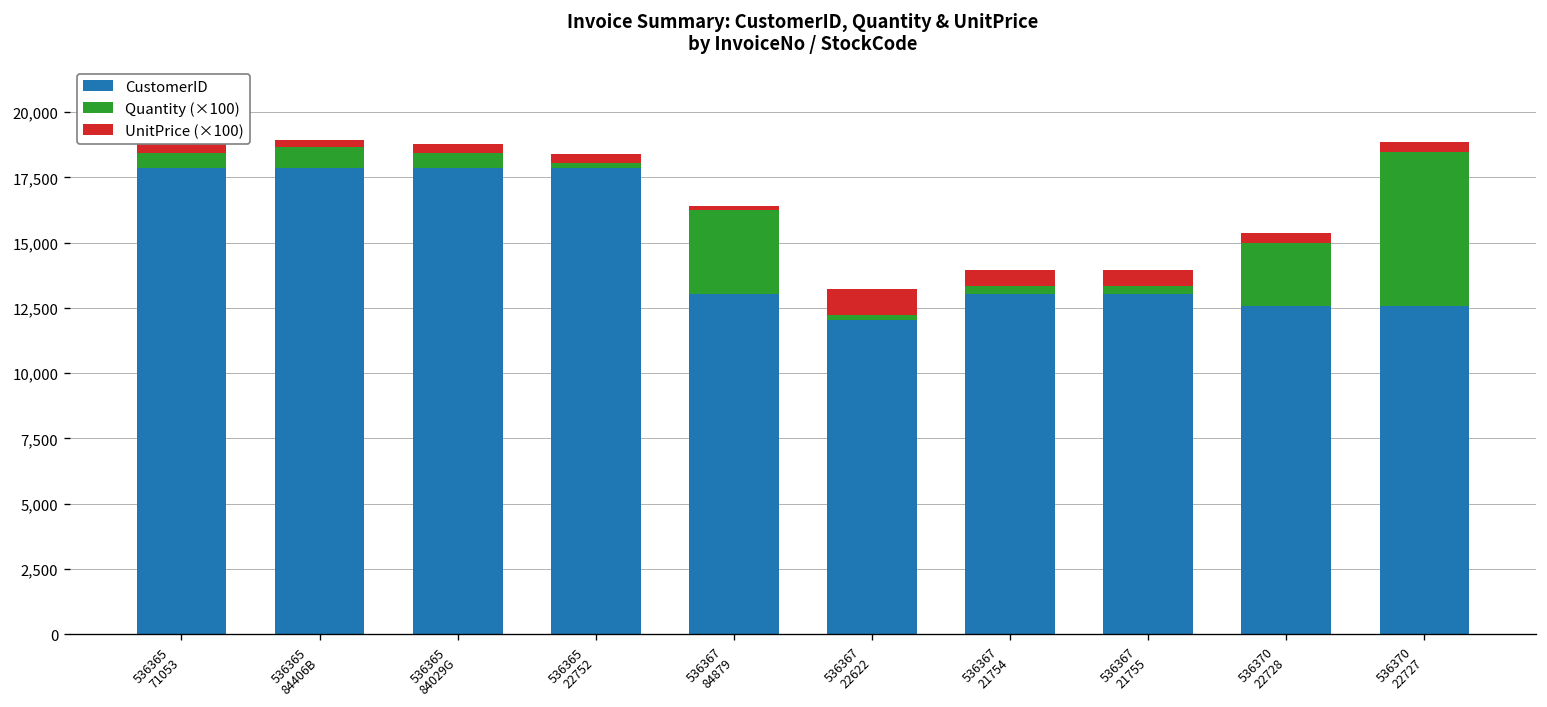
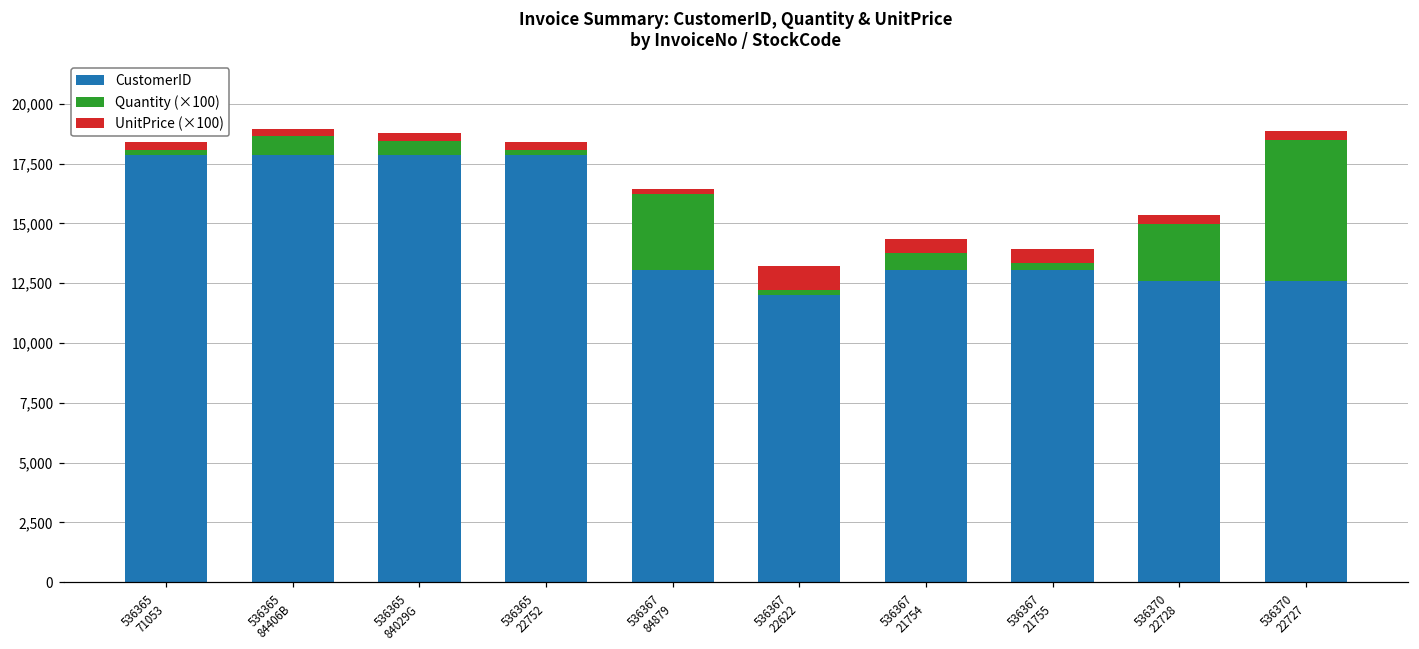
Quantity (×100), 536365 71053: 600 -> 200
Quantity (×100), 536367 21754: 300 -> 700
